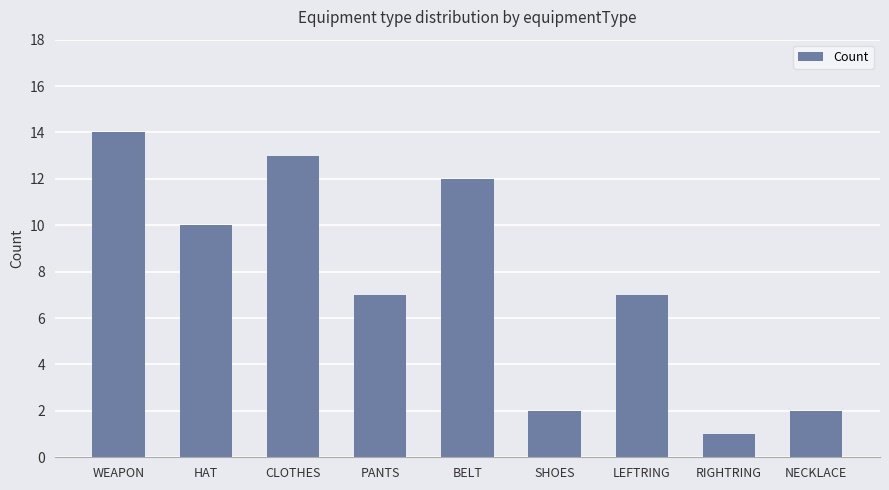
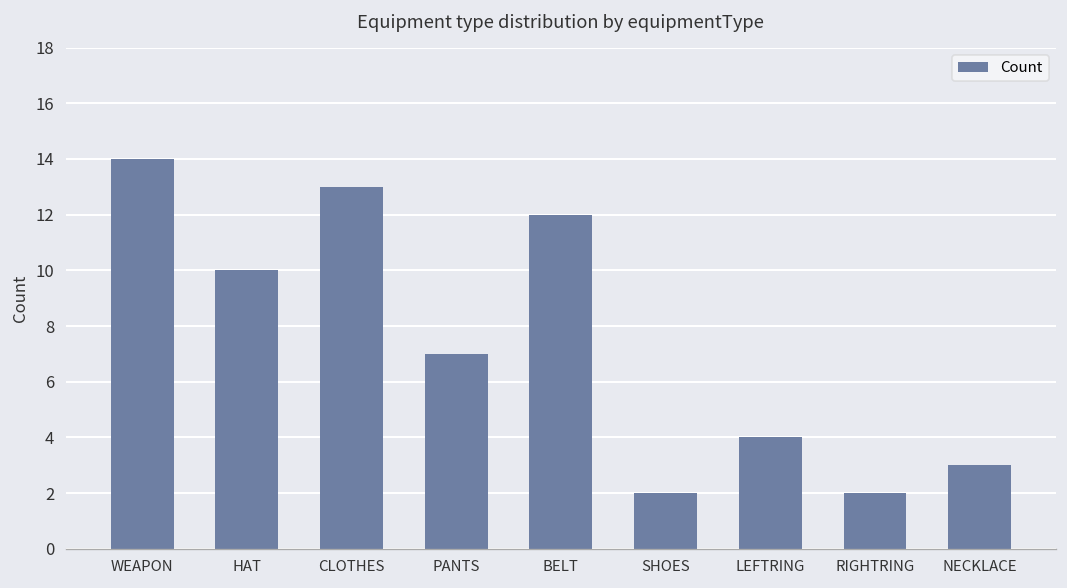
LEFTRING: 7 -> 4
RIGHTRING: 1 -> 2
NECKLACE: 2 -> 3
